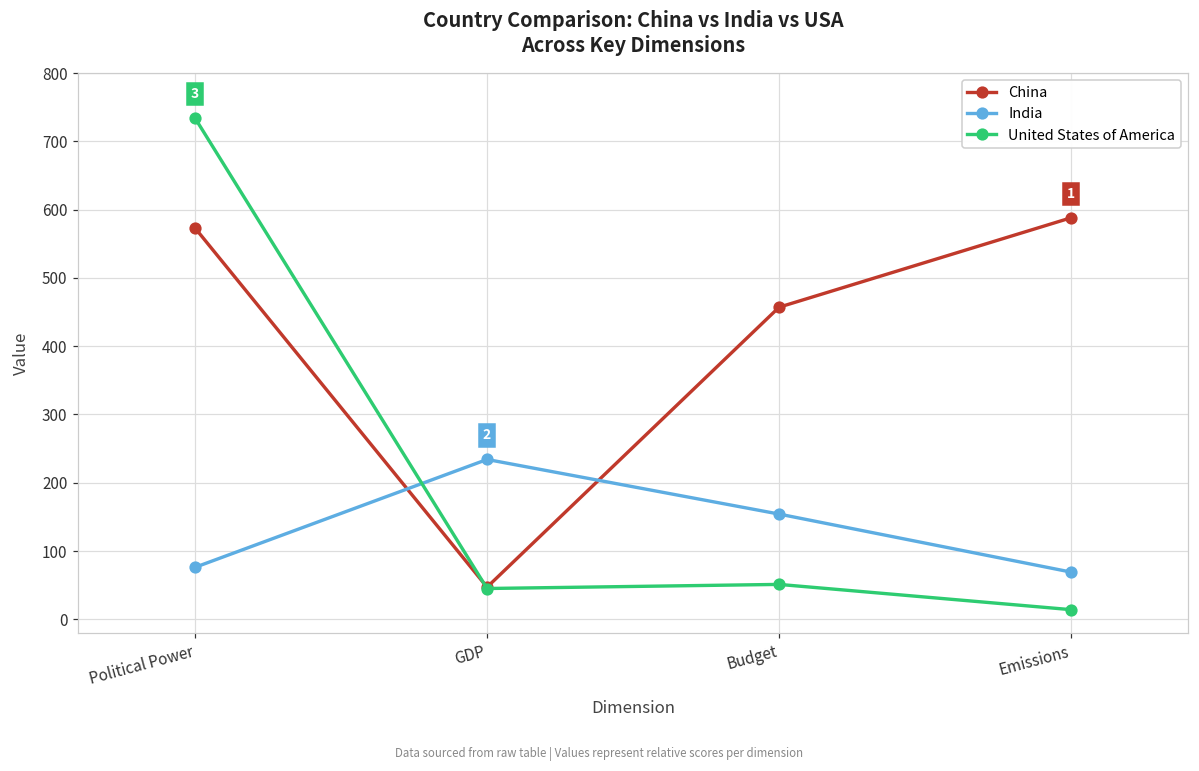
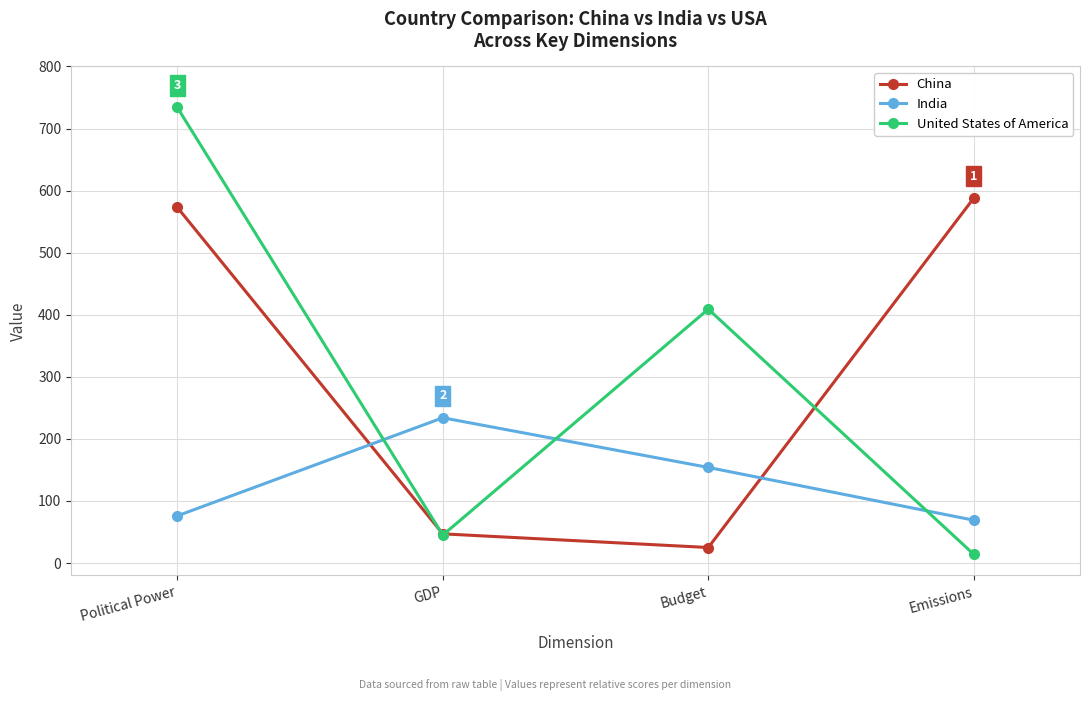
China, Budget: 460 -> 30
United States of America, Budget: 50 -> 410
